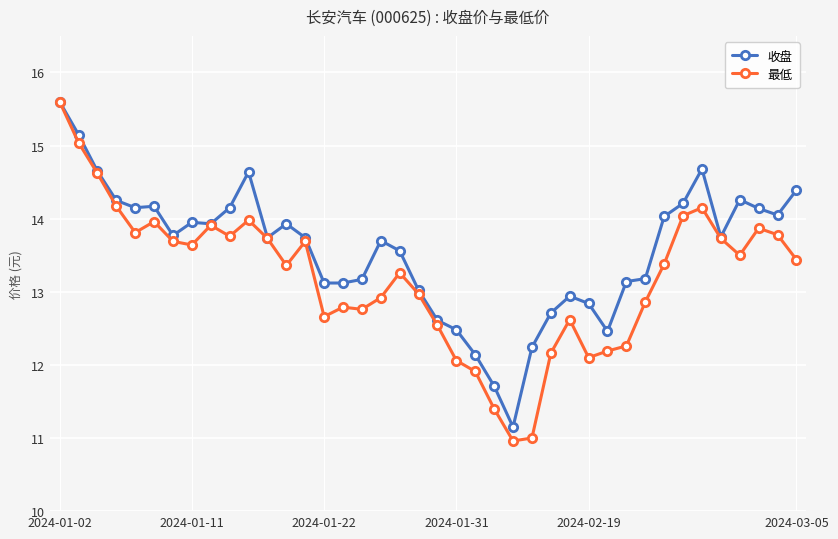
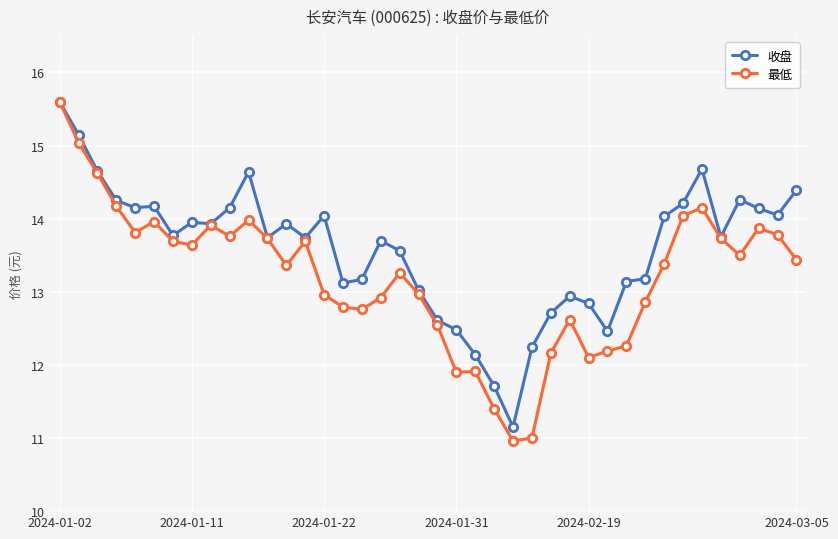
收盘, 2024-01-22: 13.1 -> 14.0
最低, 2024-01-22: 12.7 -> 13.0
最低, 2024-01-31: 12.1 -> 11.9
